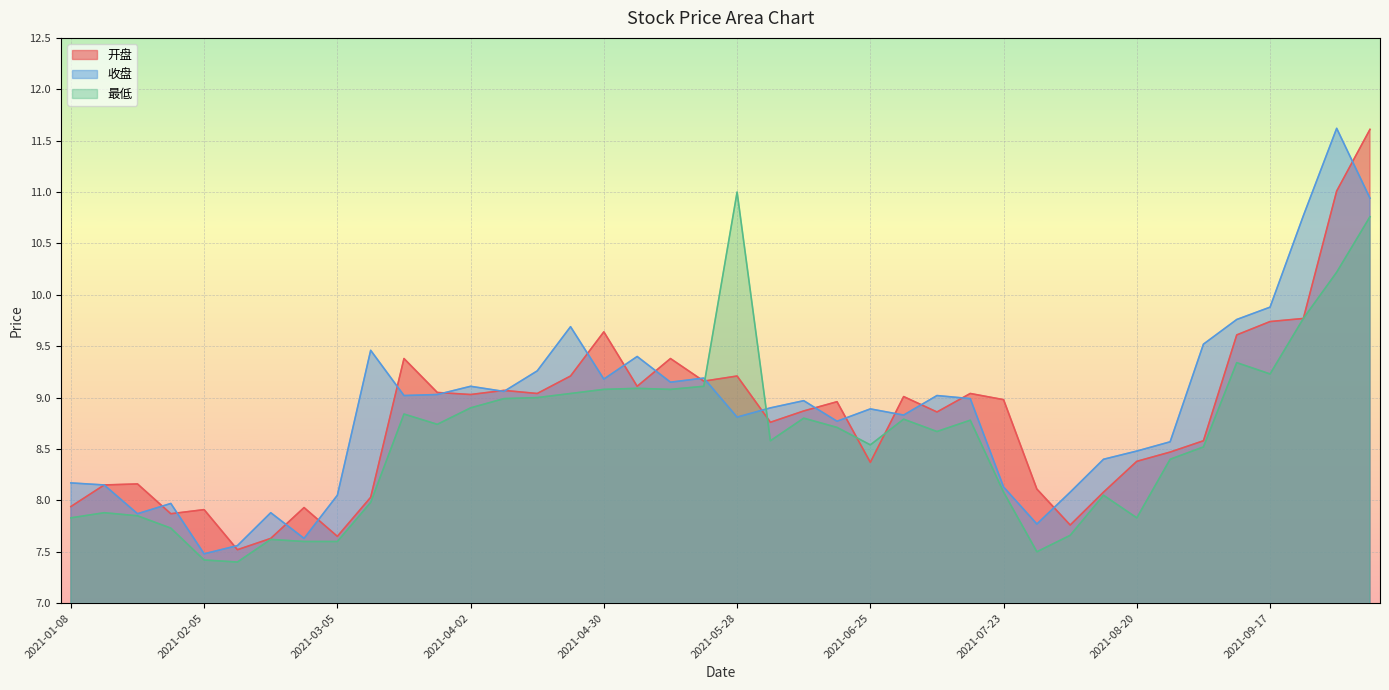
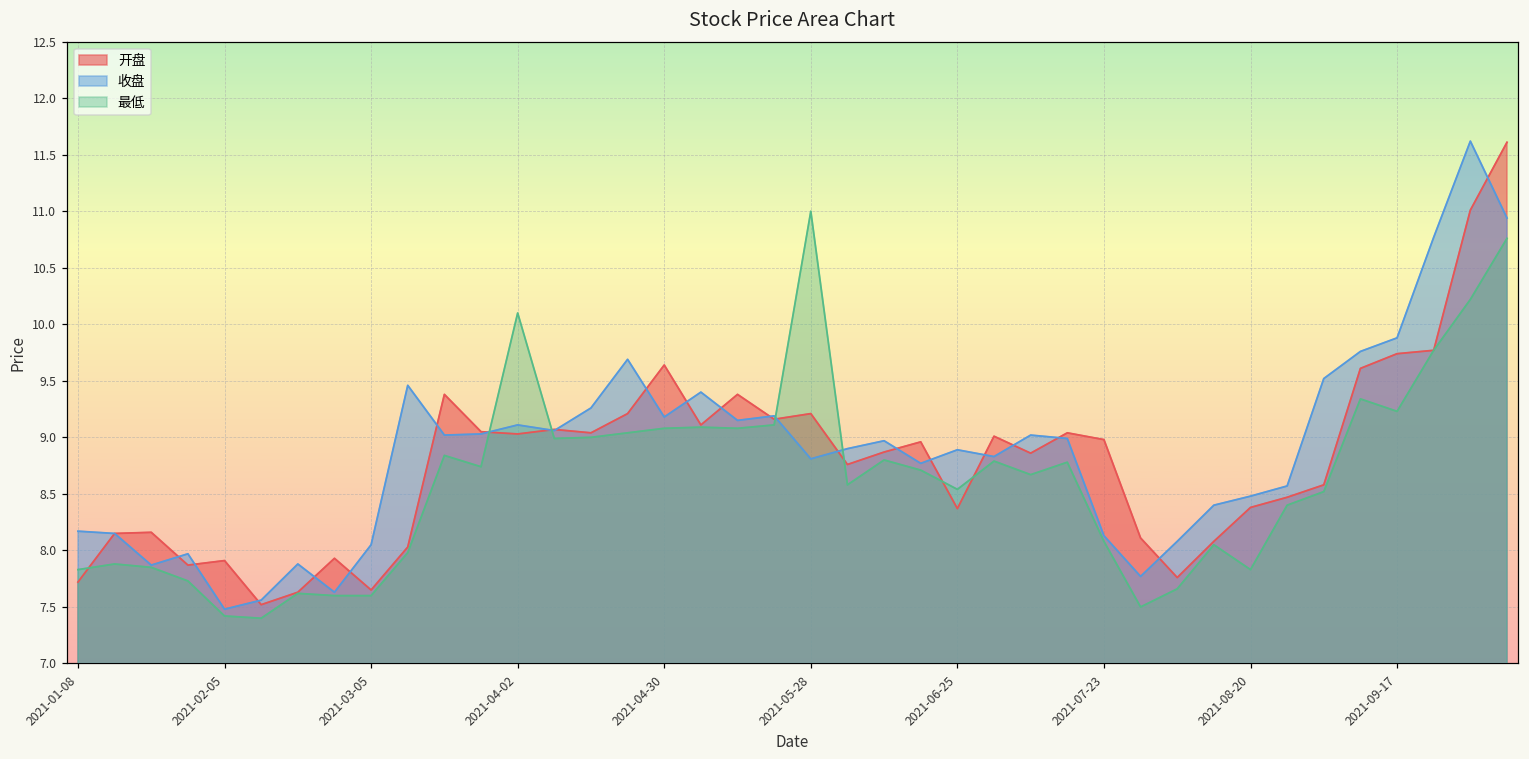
开盘, 2021-01-08: 7.94 -> 7.72
最低, 2021-04-02: 8.9 -> 10.1
